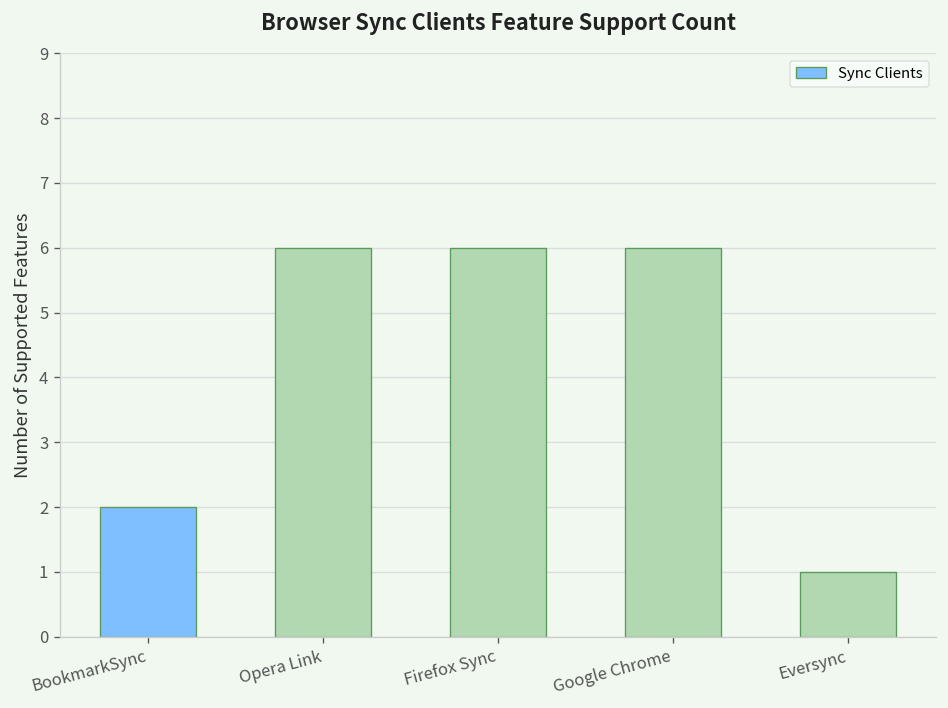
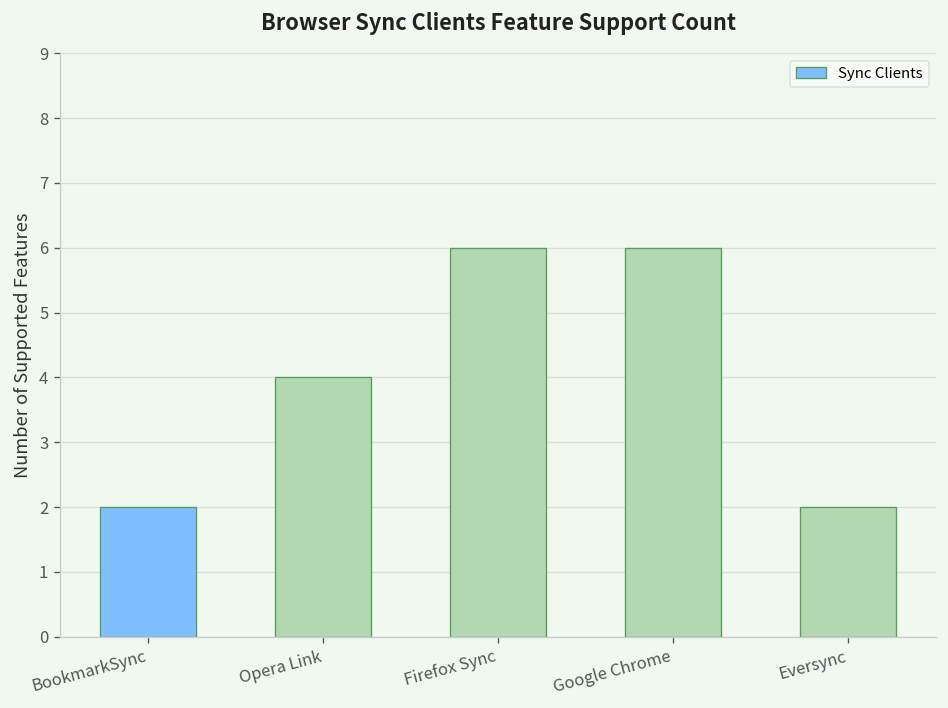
Opera Link: 6 -> 4
Eversync: 1 -> 2
